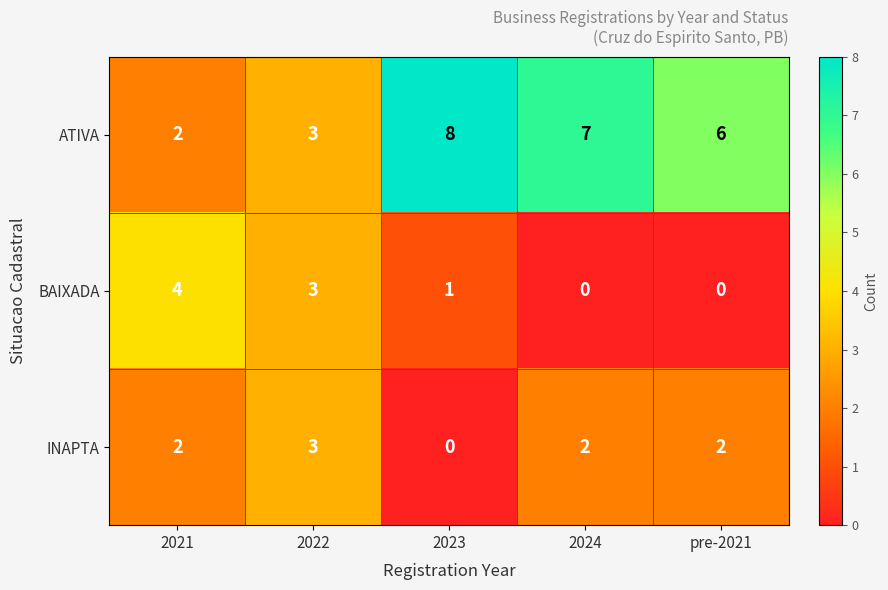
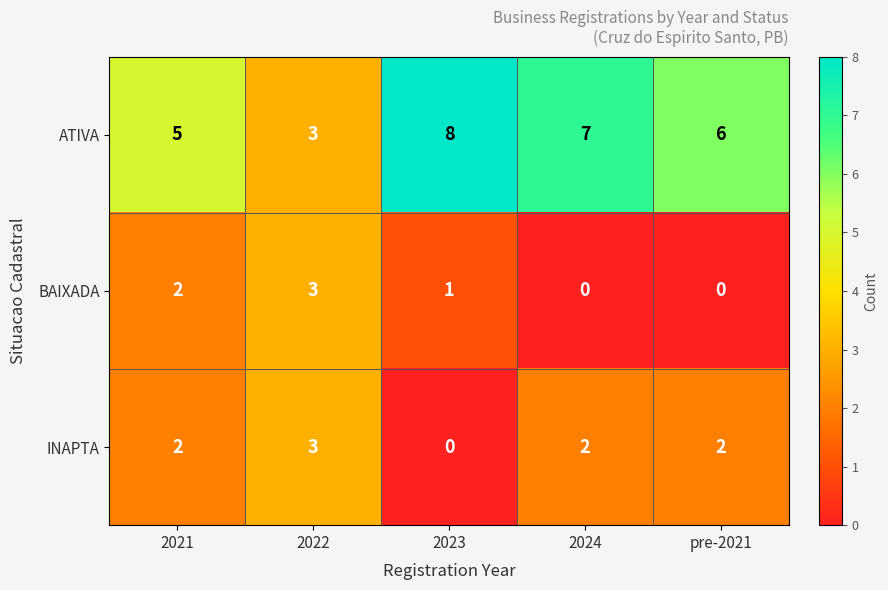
ATIVA, 2021: 2 -> 5
BAIXADA, 2021: 4 -> 2
